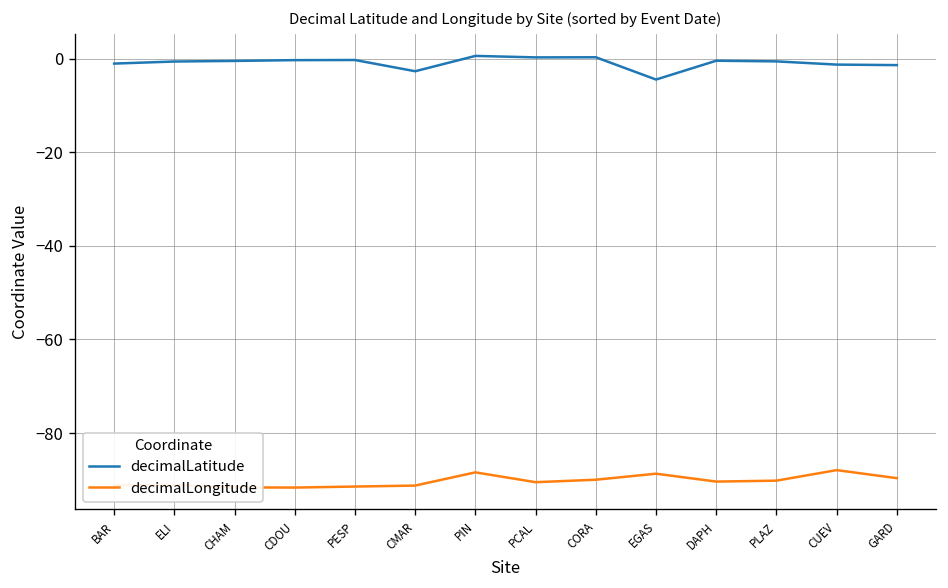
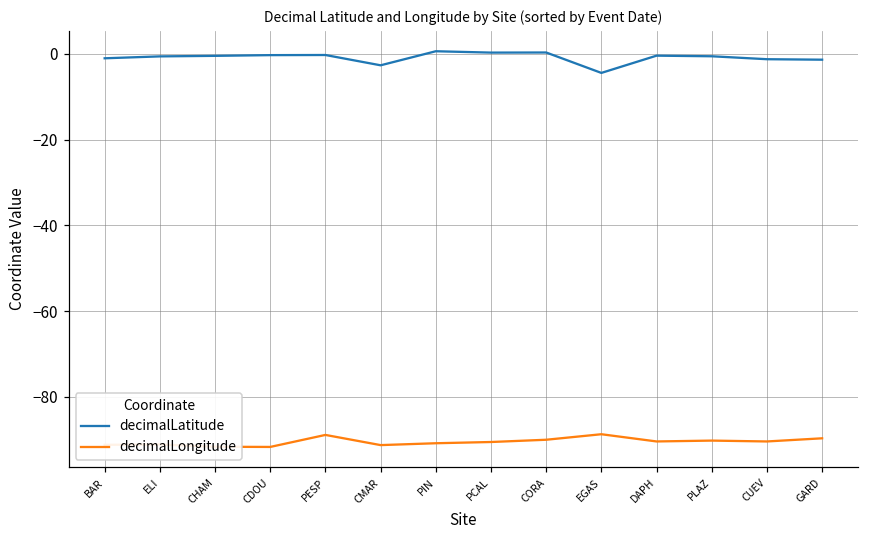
decimalLongitude, PESP: -91 -> -89
decimalLongitude, PIN: -88 -> -91
decimalLongitude, CUEV: -88 -> -90
